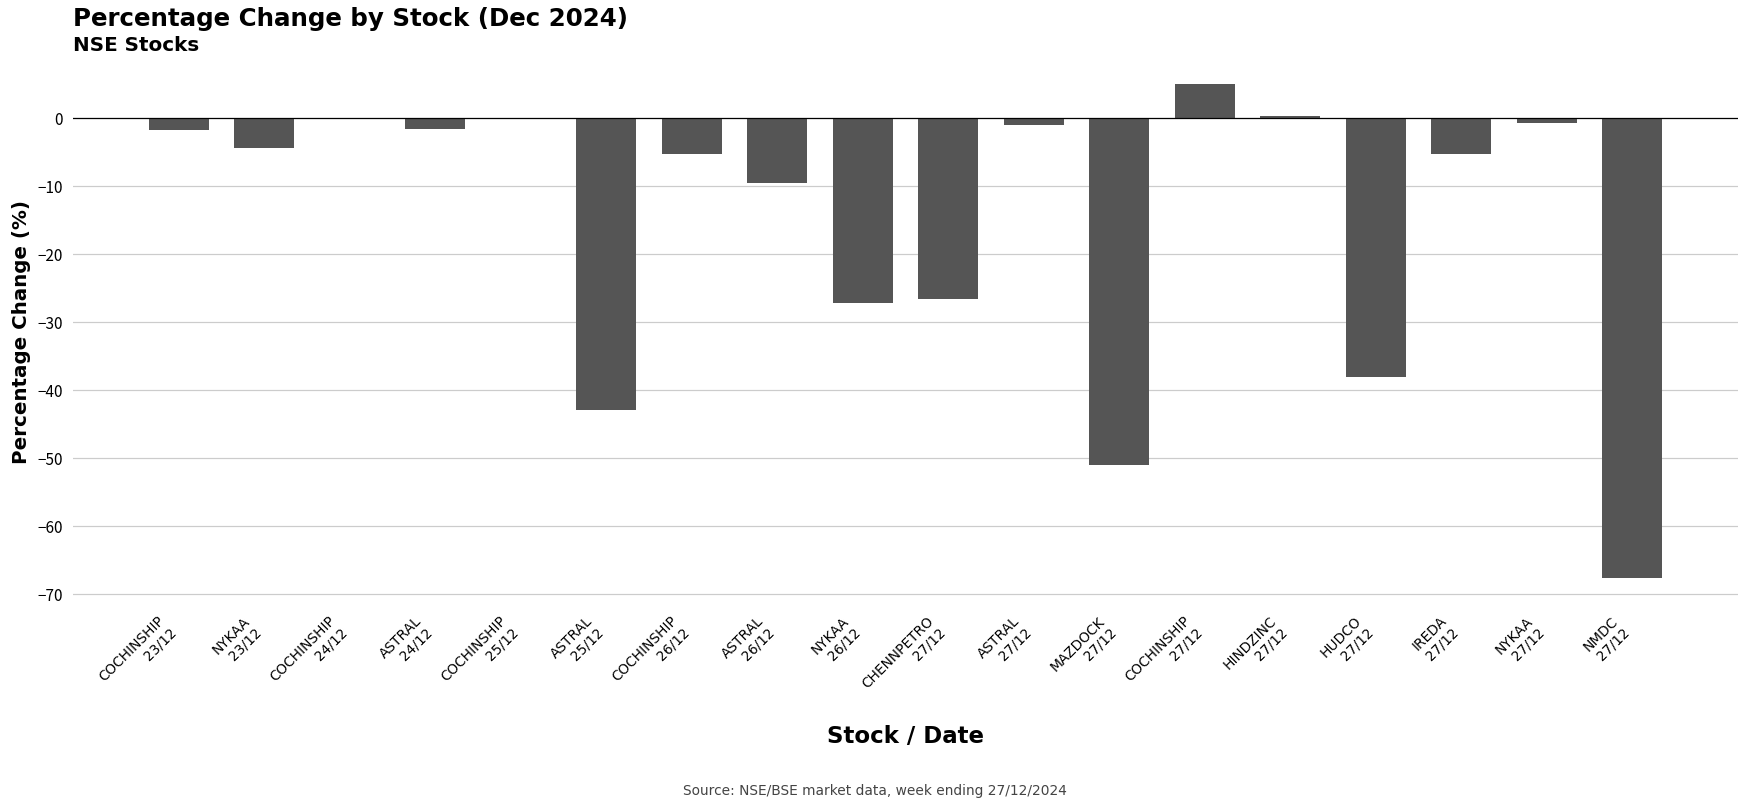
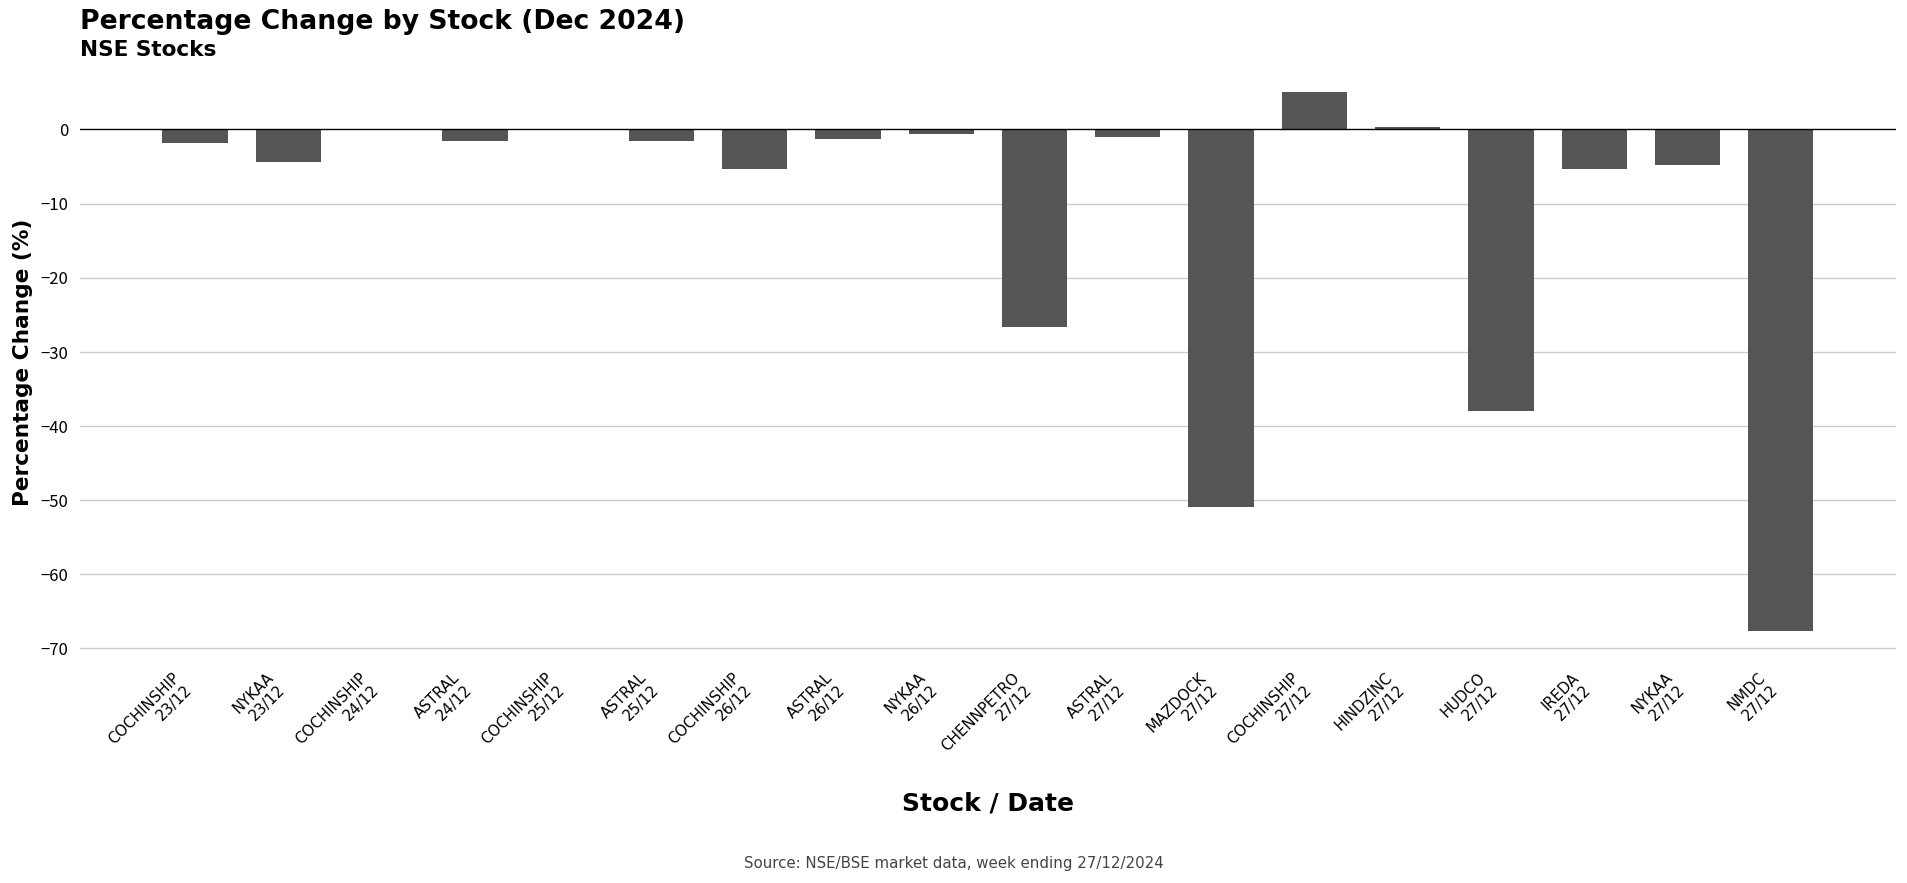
ASTRAL 25/12: -43 -> -2
ASTRAL 26/12: -10 -> -1
NYKAA 26/12: -27 -> -1
NYKAA 27/12: -1 -> -5
